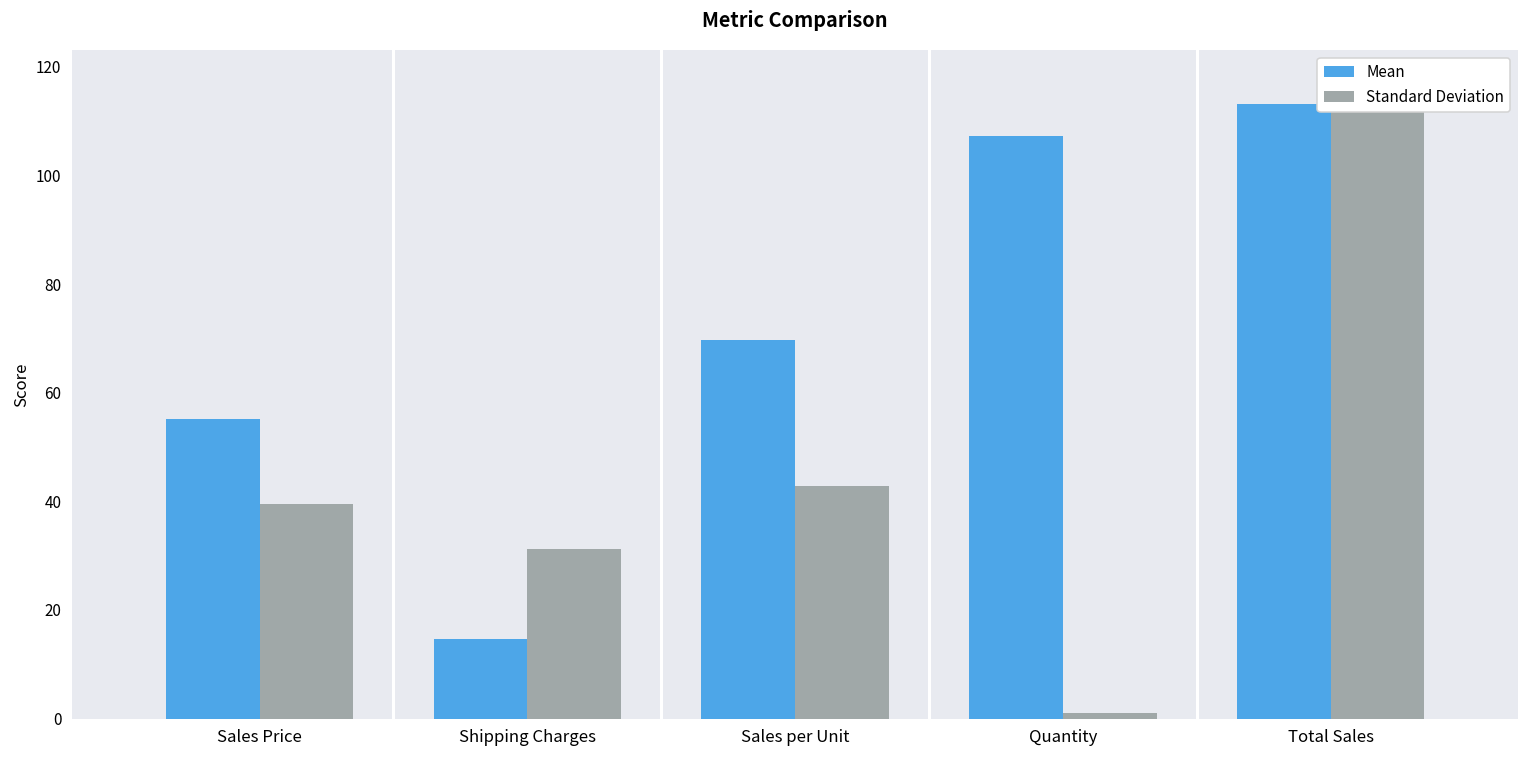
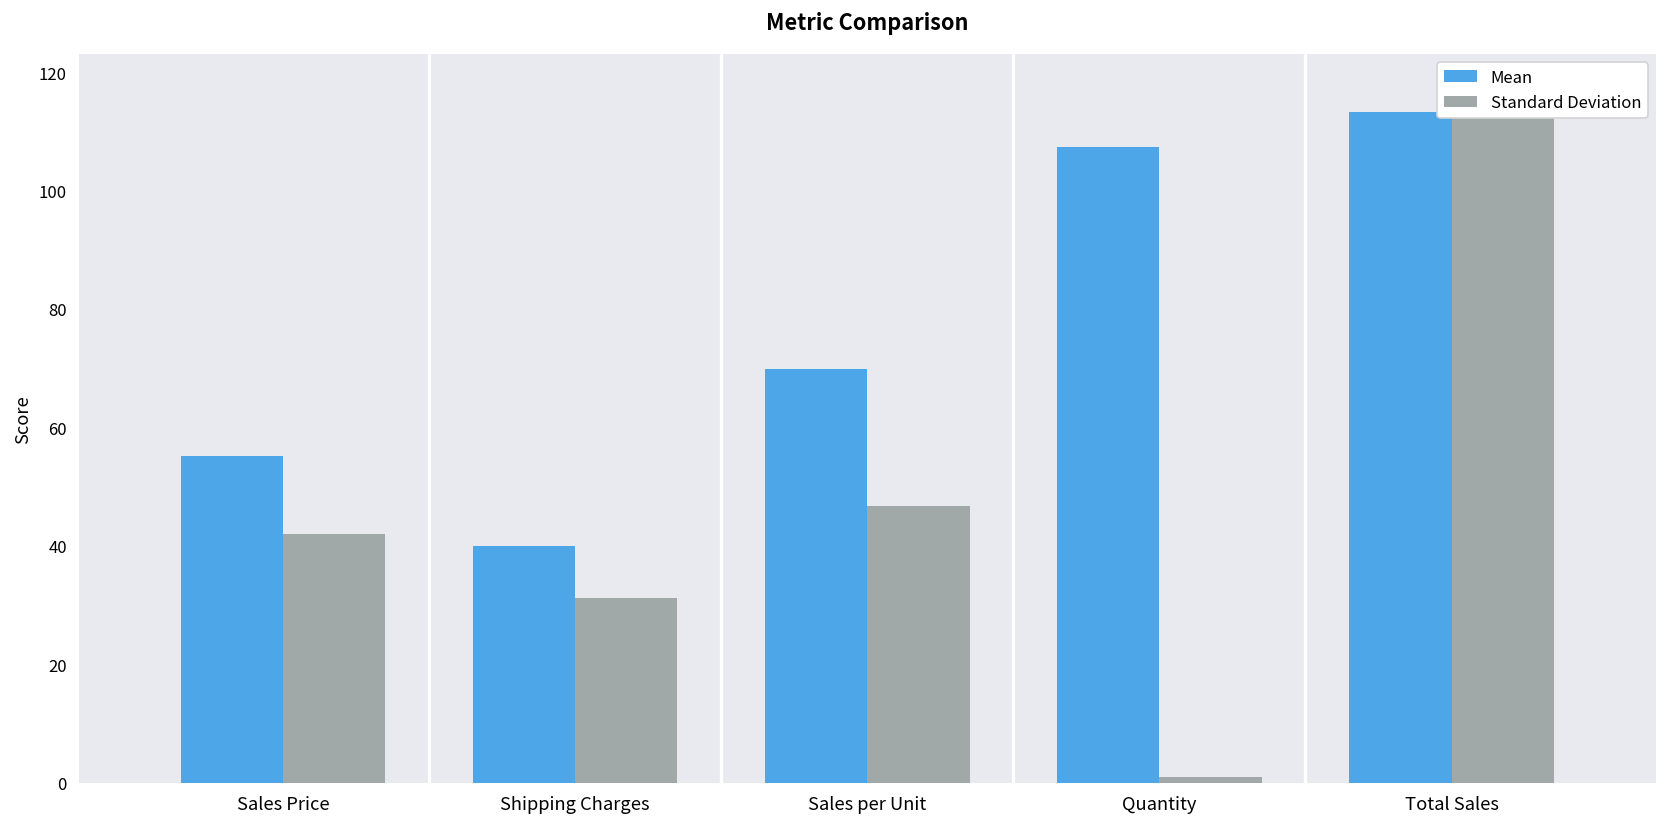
Standard Deviation, Sales Price: 40 -> 42
Mean, Shipping Charges: 15 -> 40
Standard Deviation, Sales per Unit: 43 -> 47
